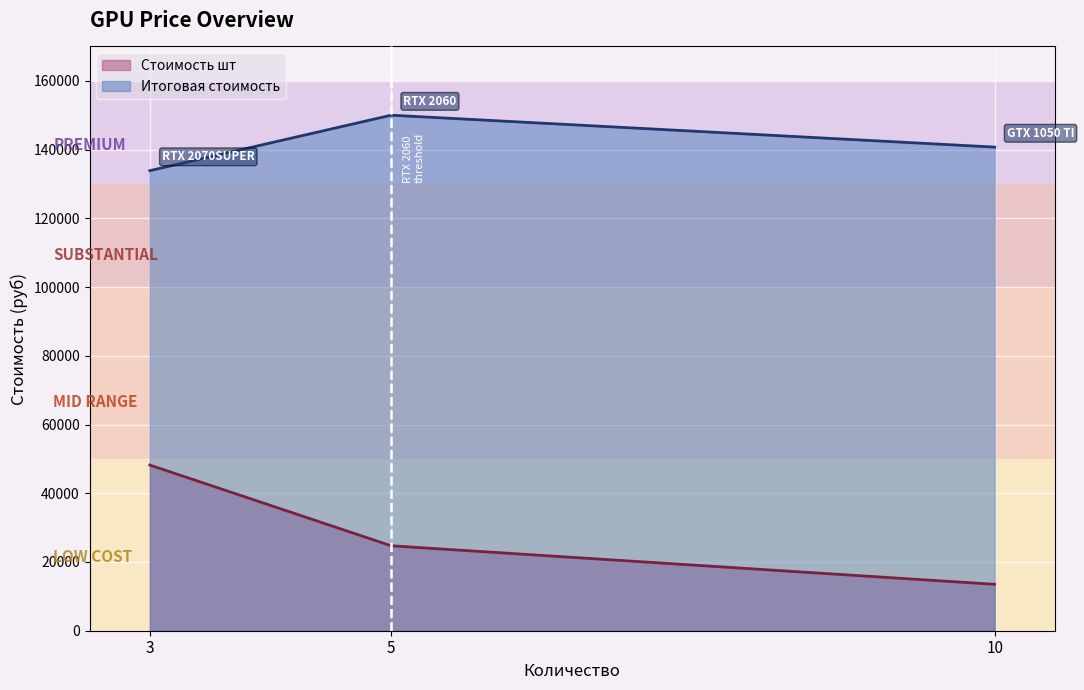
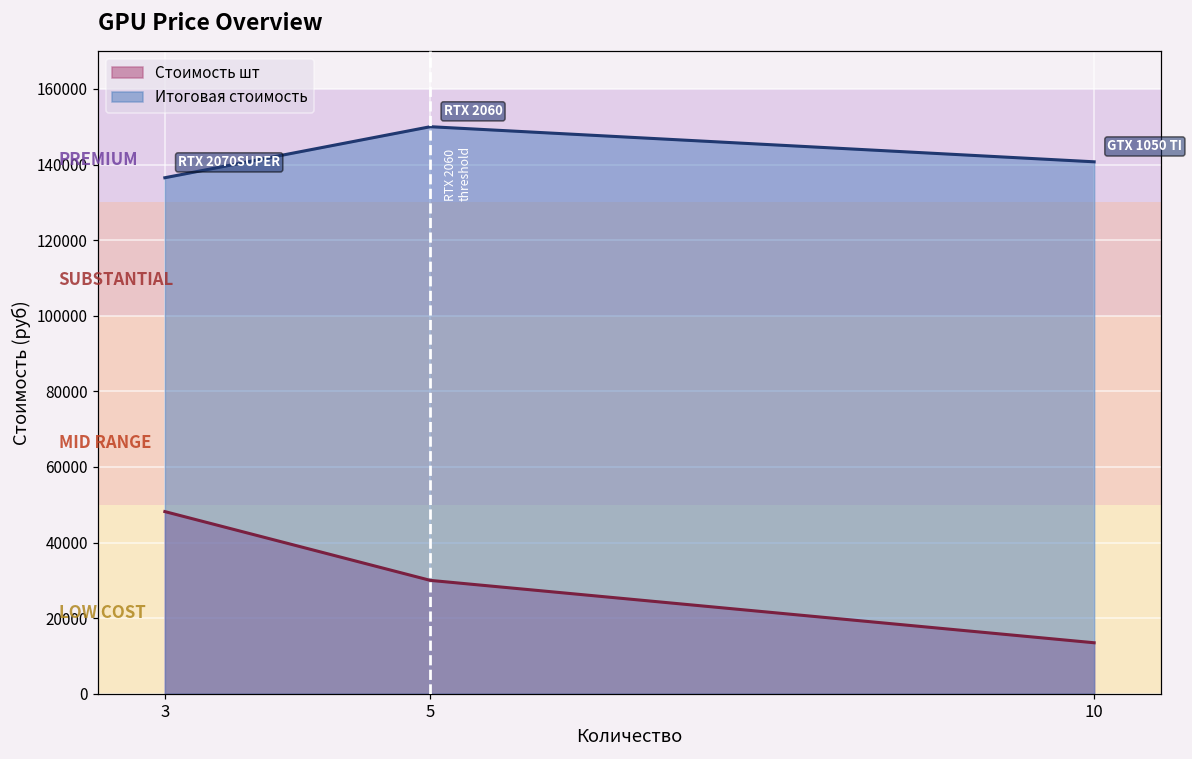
Итоговая стоимость, 3: 134000 -> 137000
Стоимость шт, 5: 25000 -> 30000
